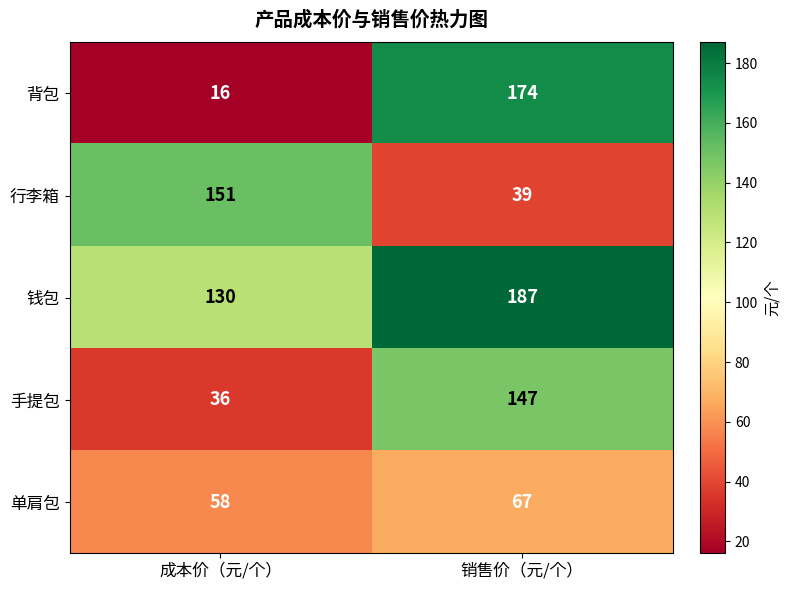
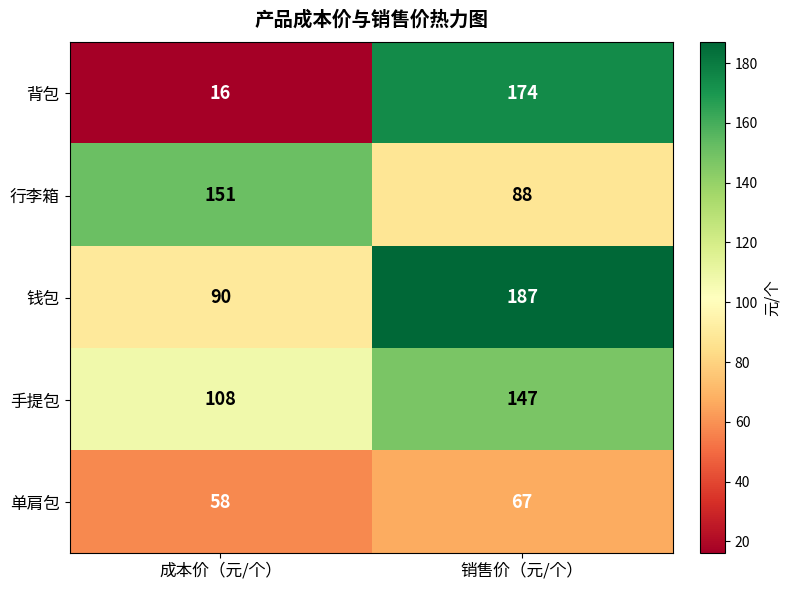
行李箱, 销售价（元/个）: 39 -> 88
钱包, 成本价（元/个）: 130 -> 90
手提包, 成本价（元/个）: 36 -> 108
